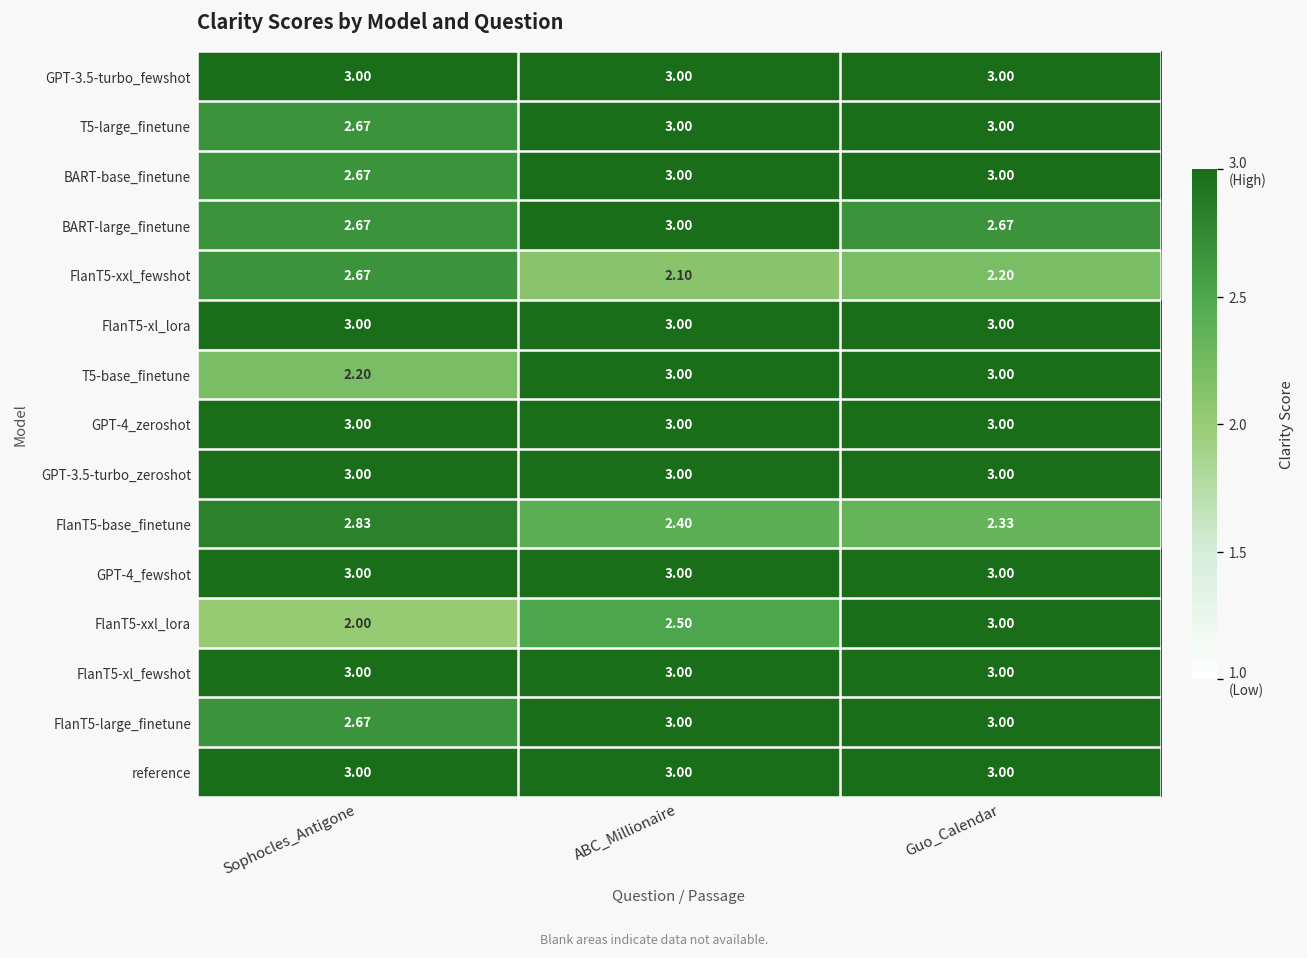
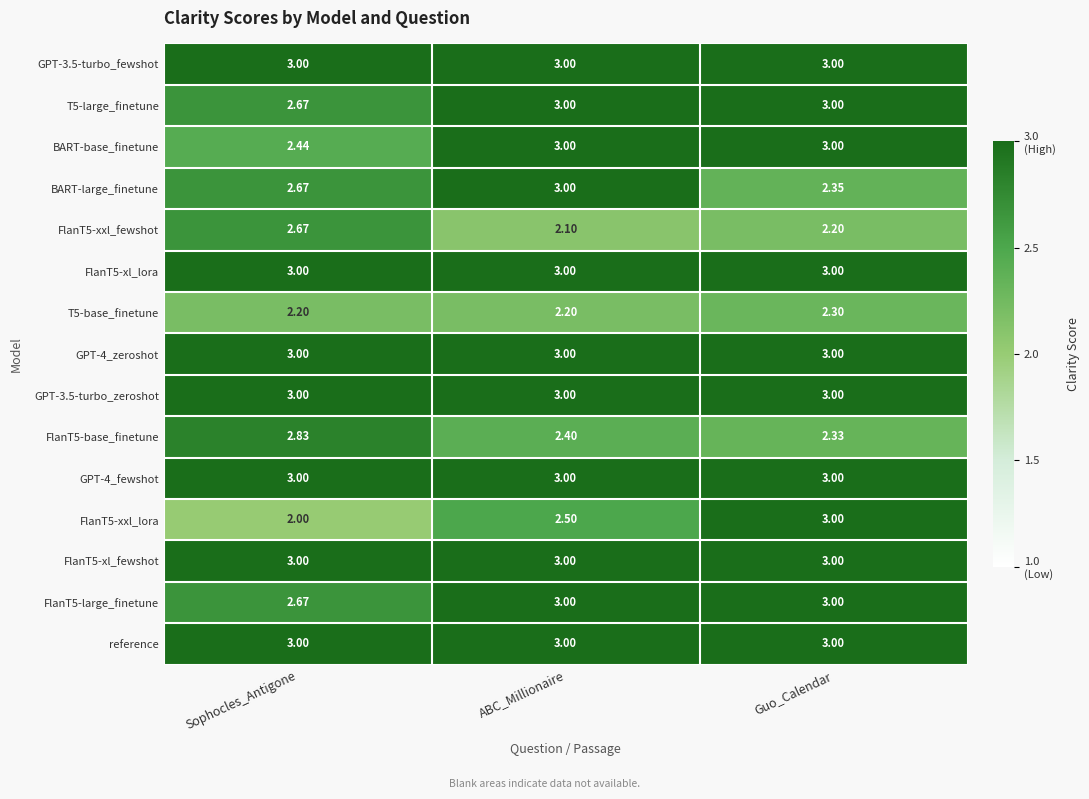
BART-base_finetune, Sophocles_Antigone: 2.67 -> 2.44
BART-large_finetune, Guo_Calendar: 2.67 -> 2.35
T5-base_finetune, ABC_Millionaire: 3.00 -> 2.20
T5-base_finetune, Guo_Calendar: 3.00 -> 2.30
